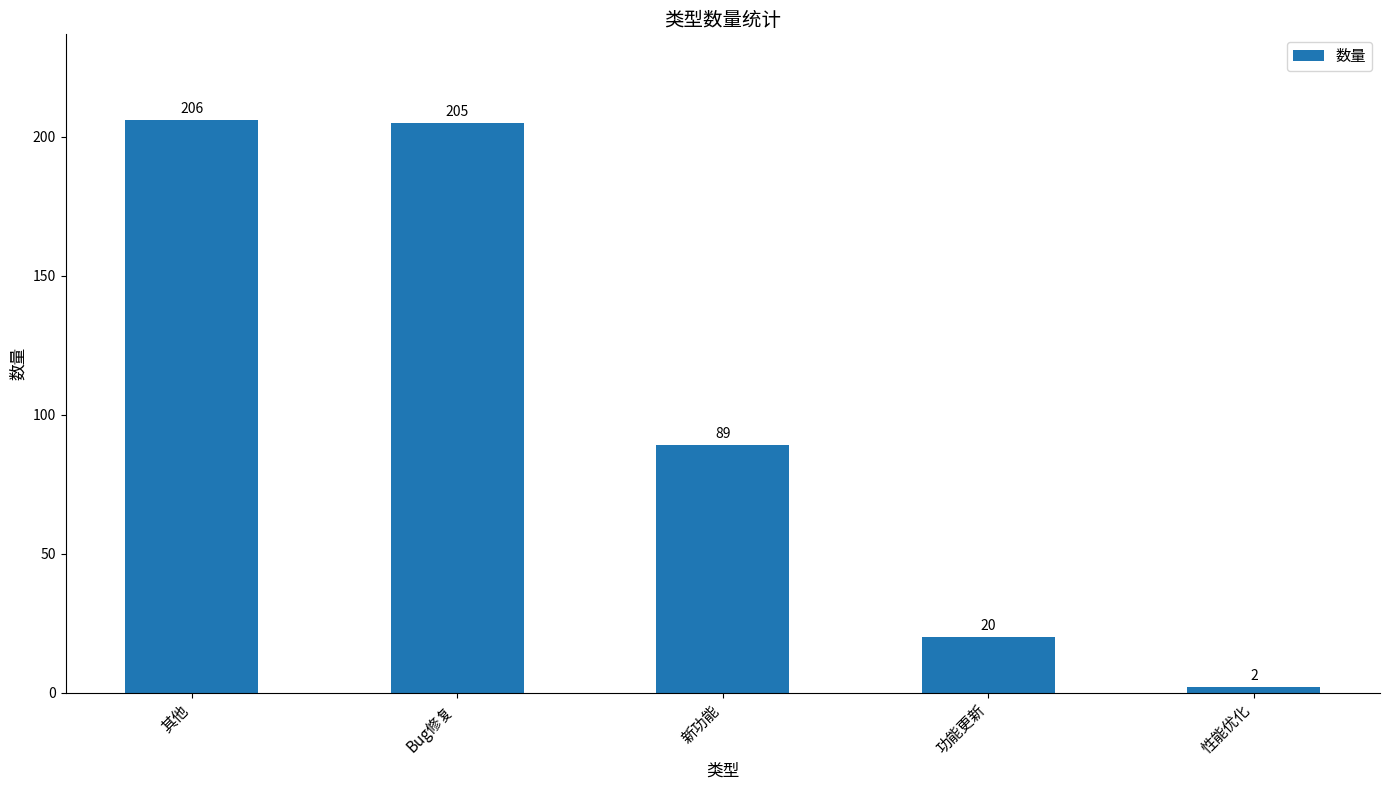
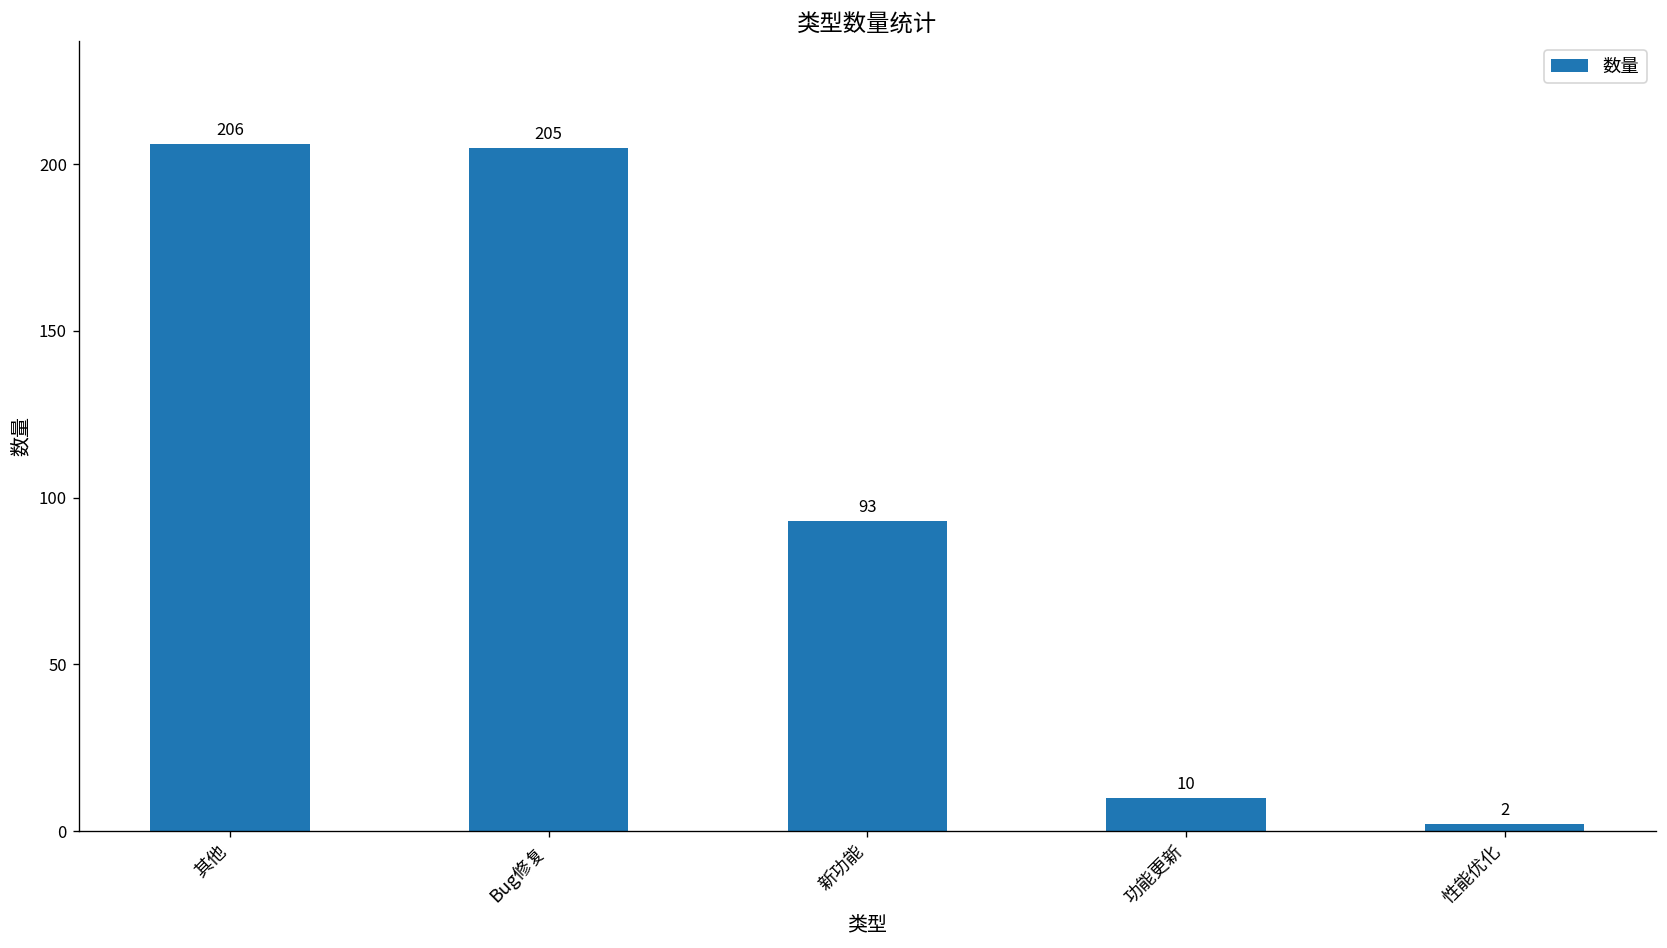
新功能: 89 -> 93
功能更新: 20 -> 10
